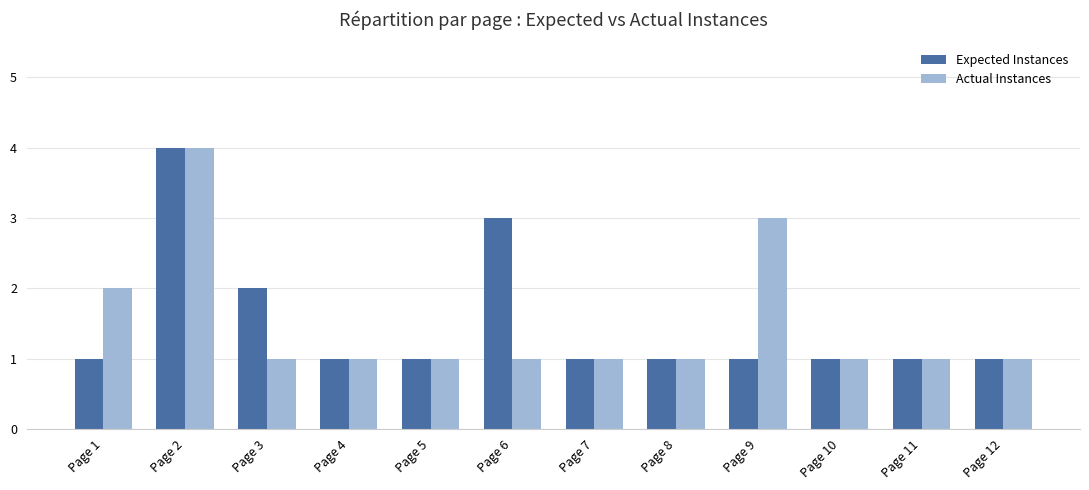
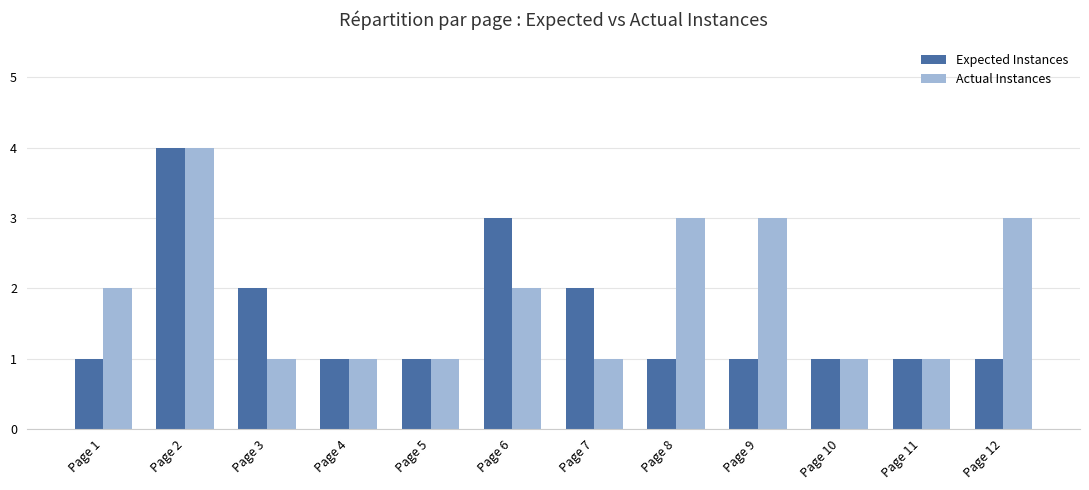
Actual Instances, Page 6: 1 -> 2
Expected Instances, Page 7: 1 -> 2
Actual Instances, Page 8: 1 -> 3
Actual Instances, Page 12: 1 -> 3
